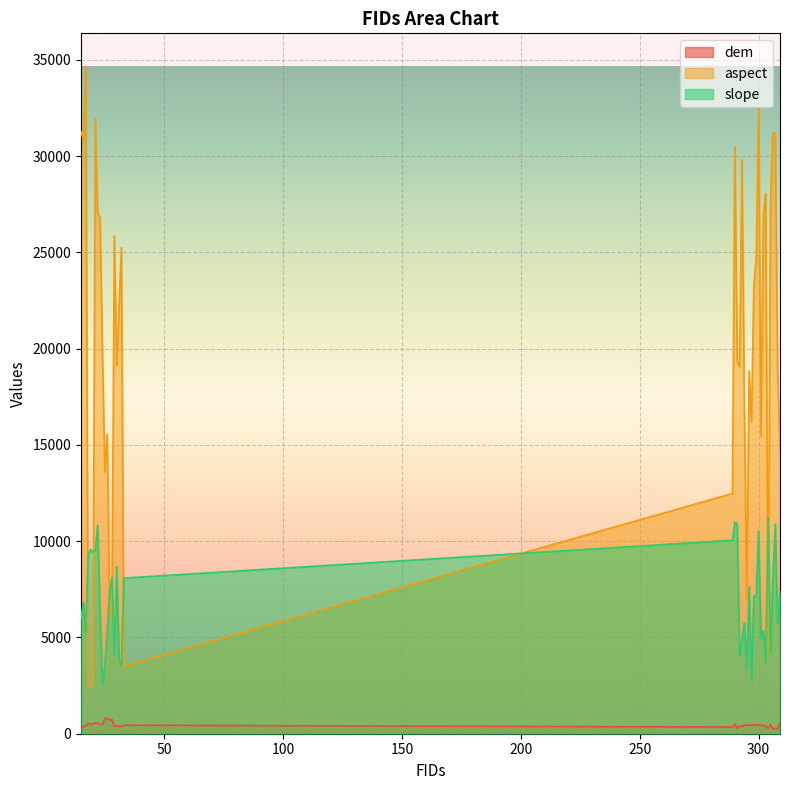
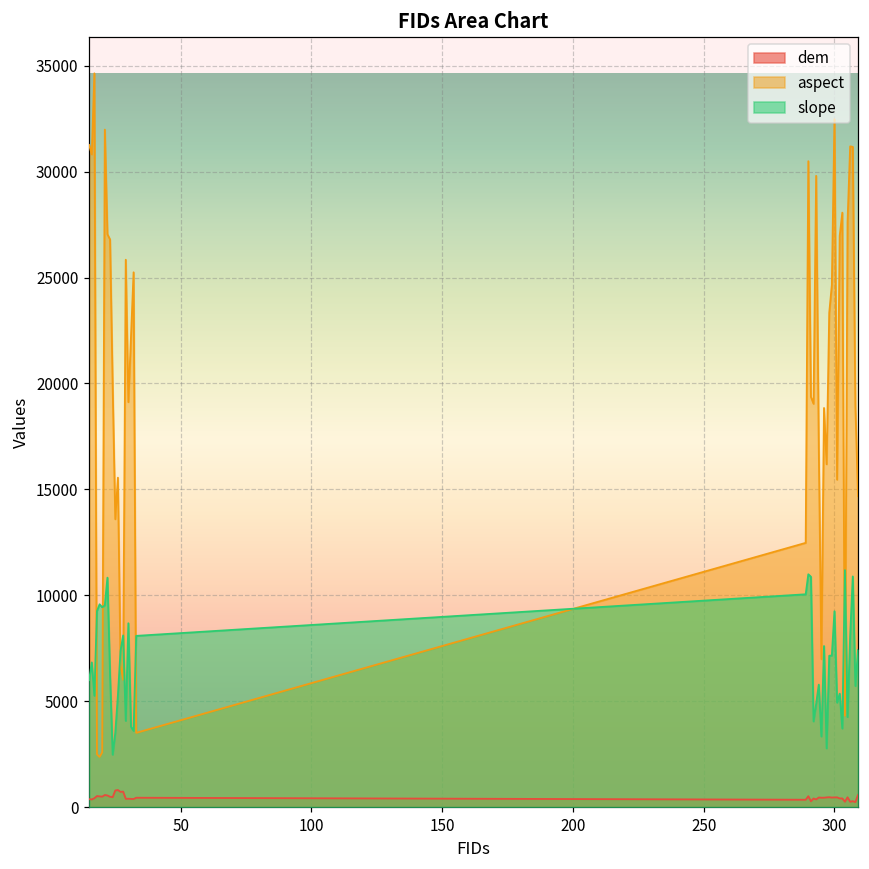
slope, 300: 10500 -> 9200
